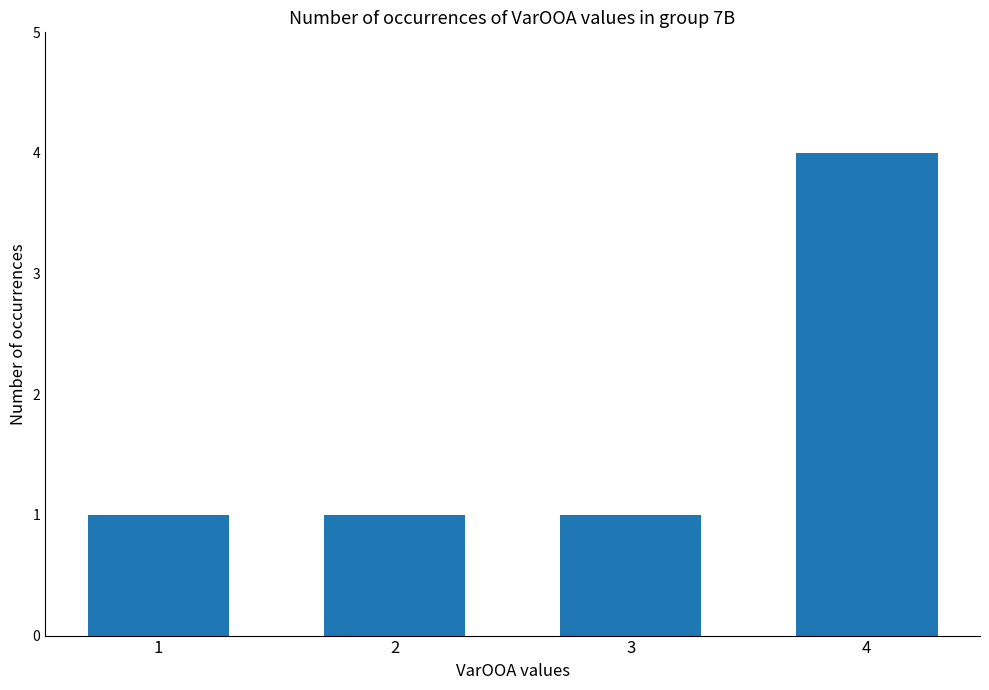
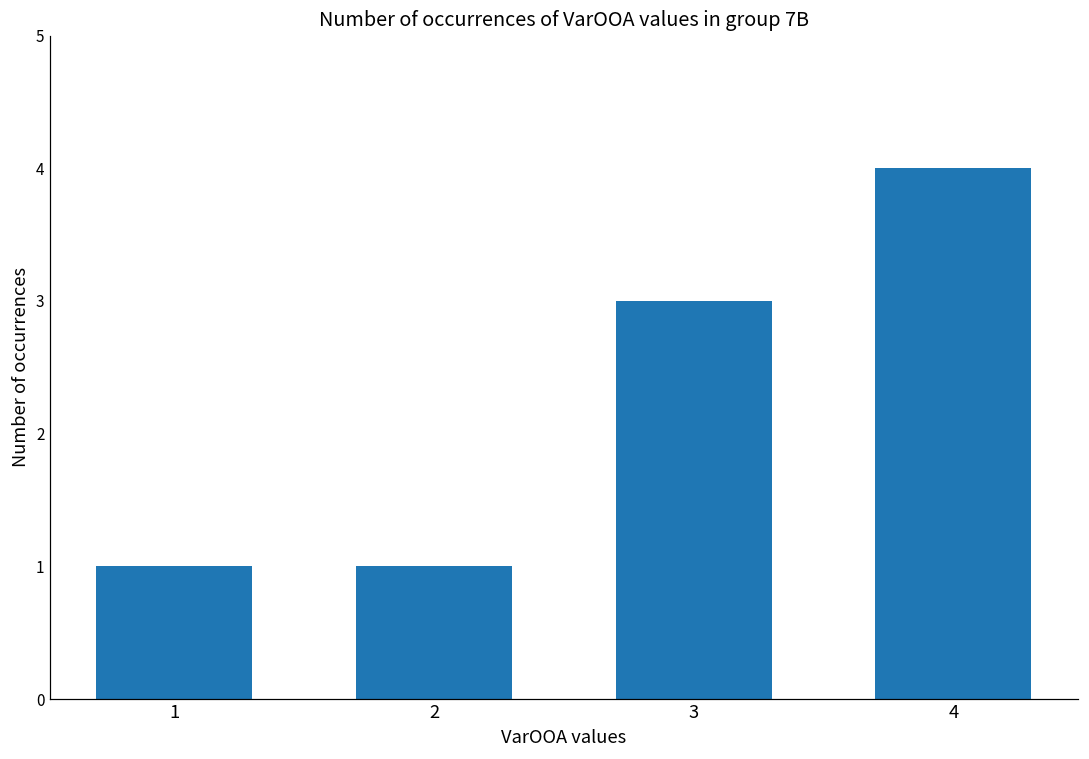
3: 1 -> 3
